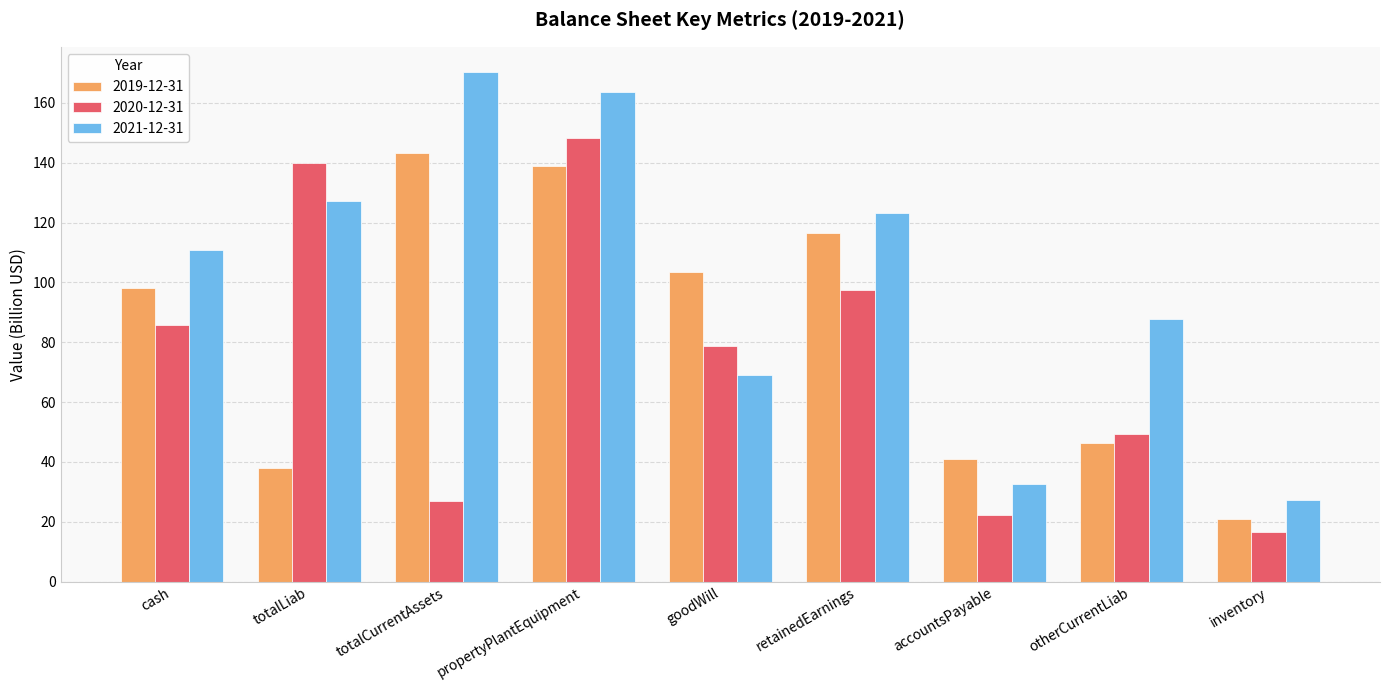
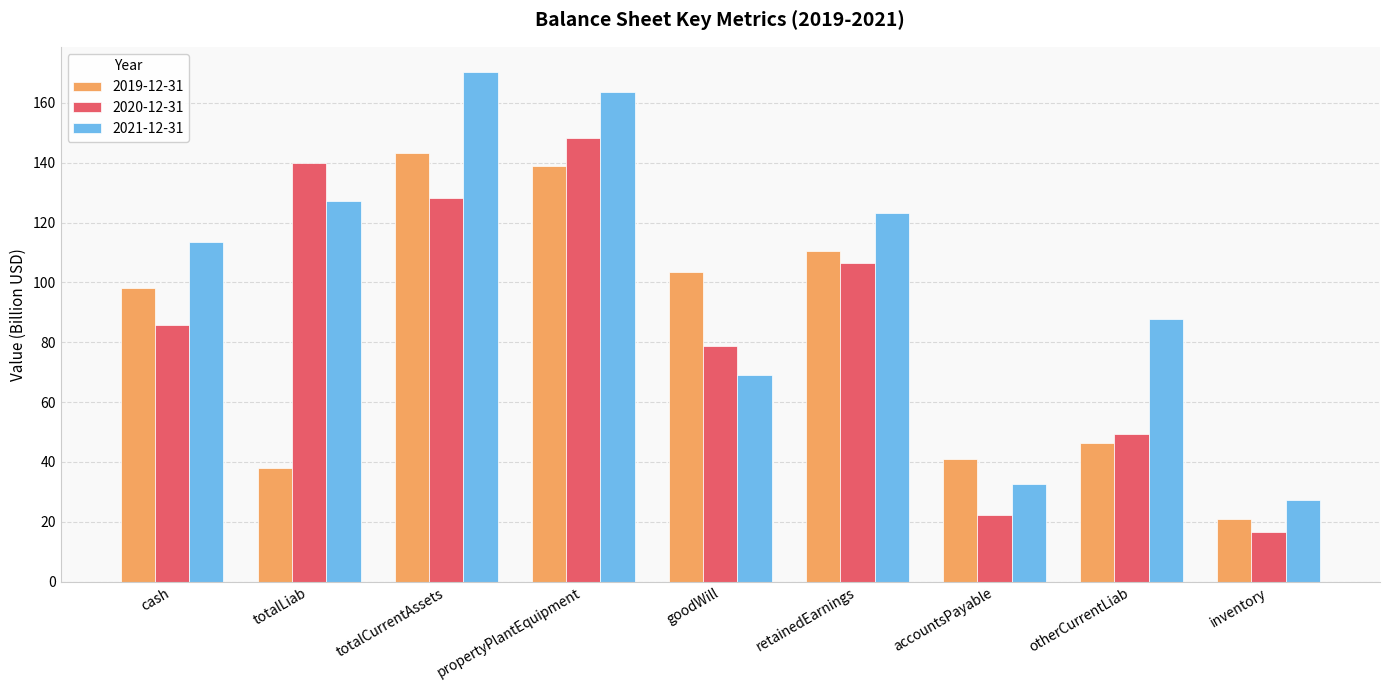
2021-12-31, cash: 111 -> 114
2020-12-31, totalCurrentAssets: 27 -> 128
2019-12-31, retainedEarnings: 116 -> 111
2020-12-31, retainedEarnings: 97 -> 107
